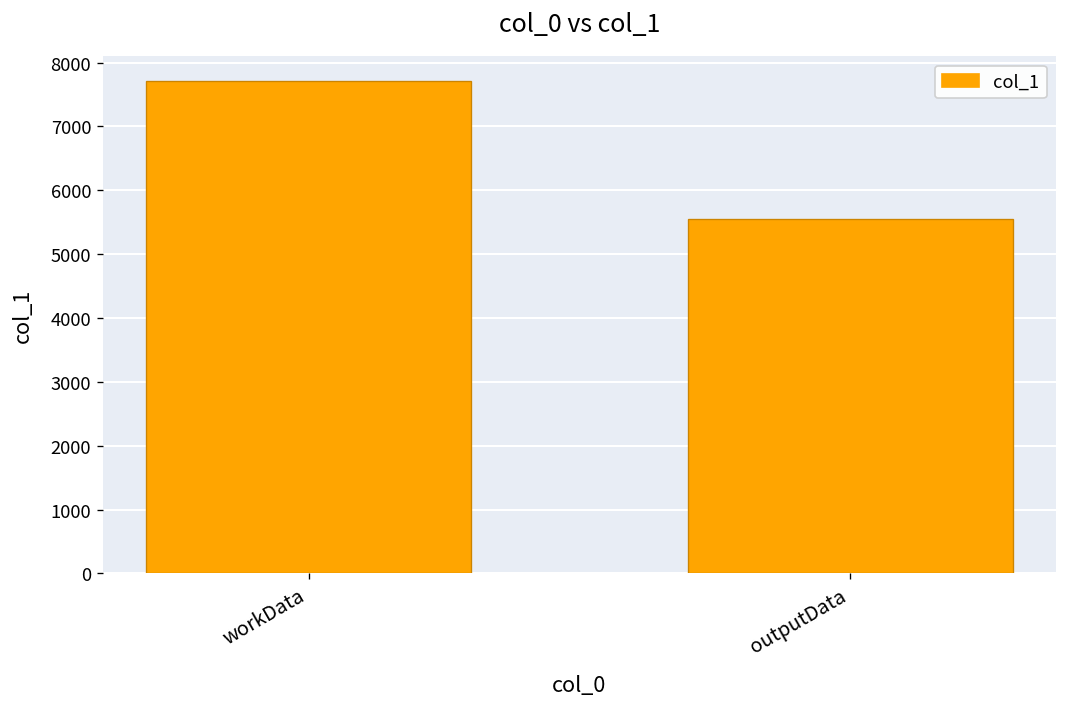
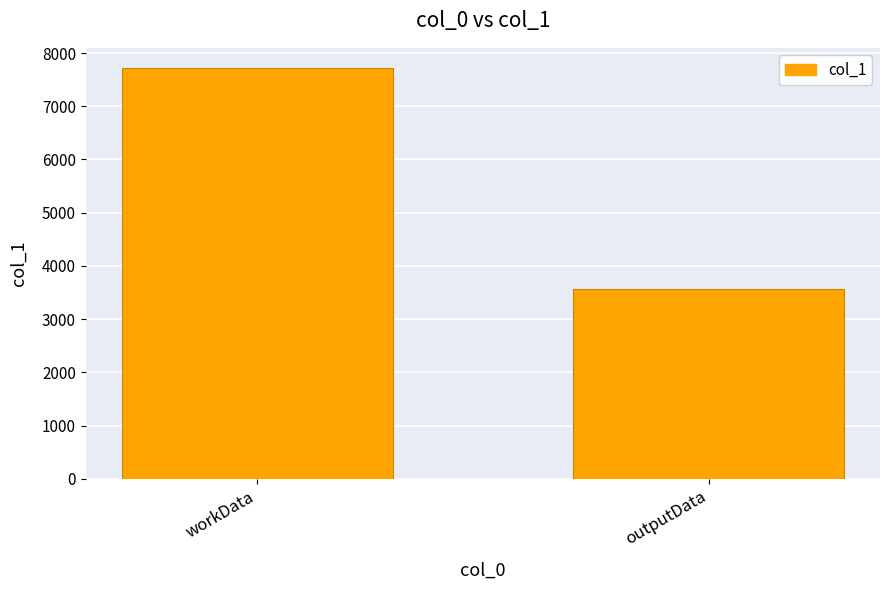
outputData: 5500 -> 3600
